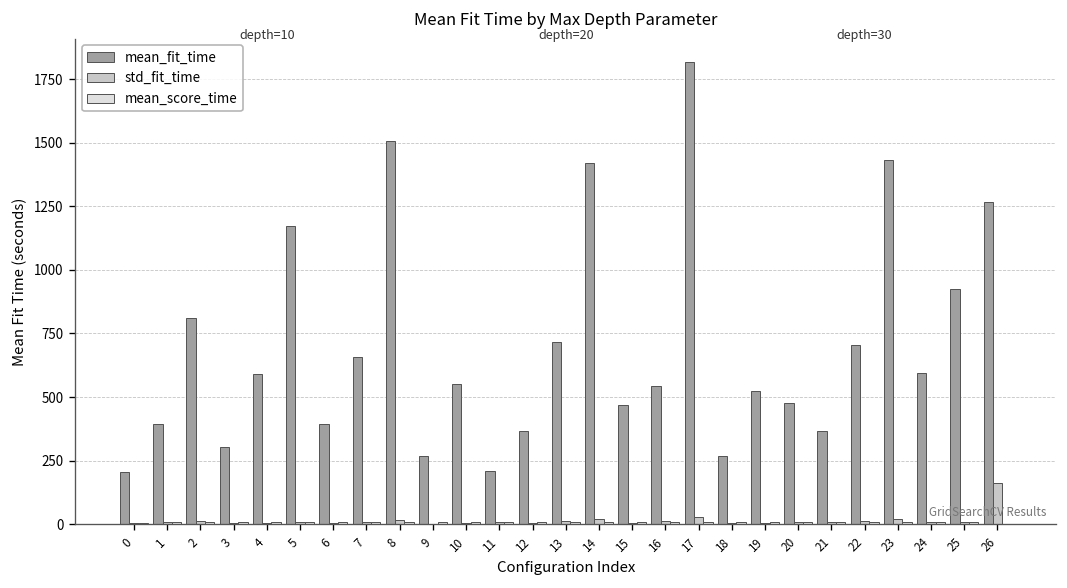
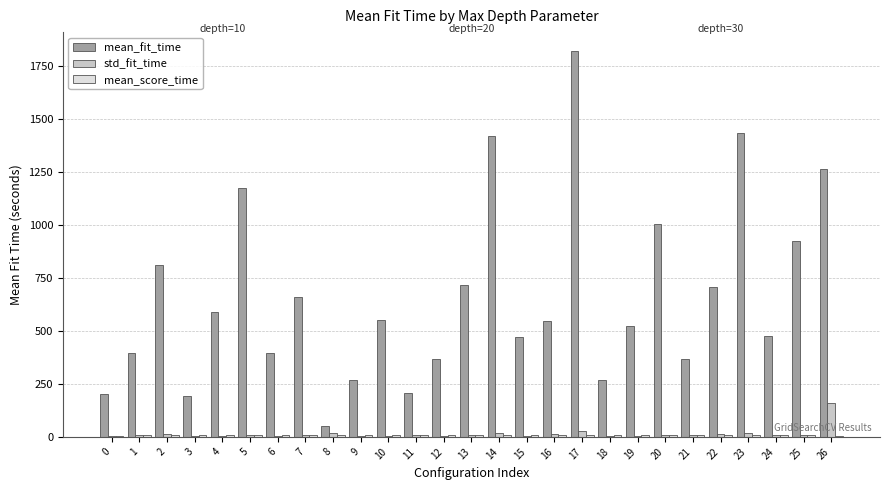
mean_fit_time, 3: 300 -> 190
mean_fit_time, 8: 1510 -> 50
mean_fit_time, 20: 480 -> 1010
mean_fit_time, 24: 600 -> 480
